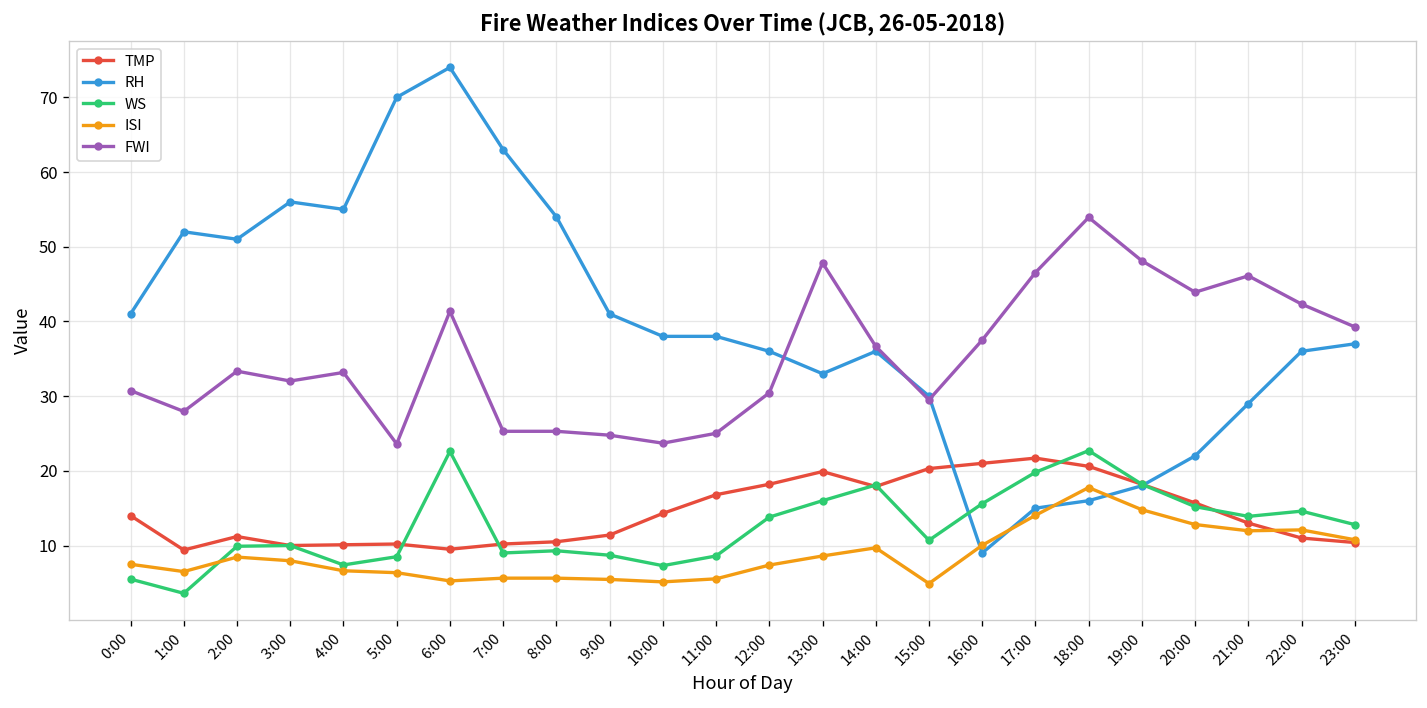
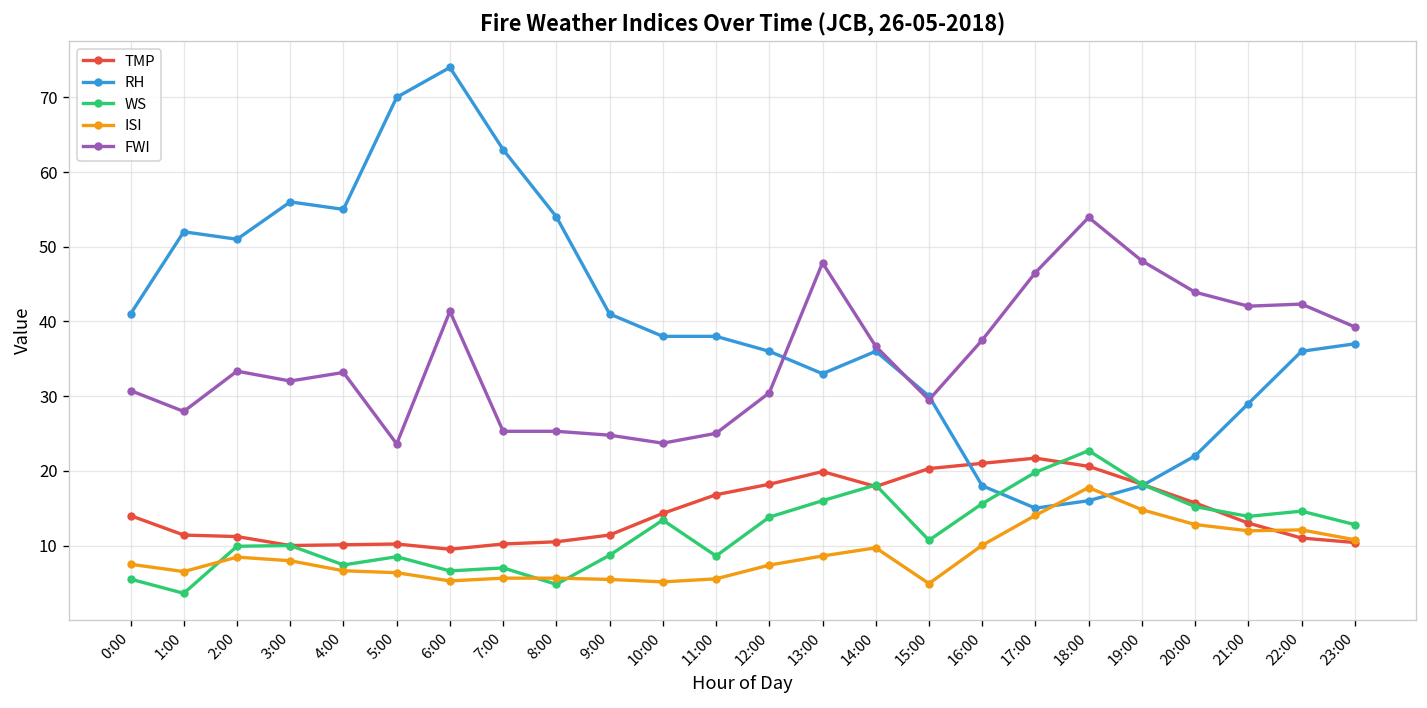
TMP, 1:00: 9 -> 11
WS, 6:00: 23 -> 7
WS, 7:00: 9 -> 7
WS, 8:00: 9 -> 5
WS, 10:00: 7 -> 13
RH, 16:00: 9 -> 18
FWI, 21:00: 46 -> 42
